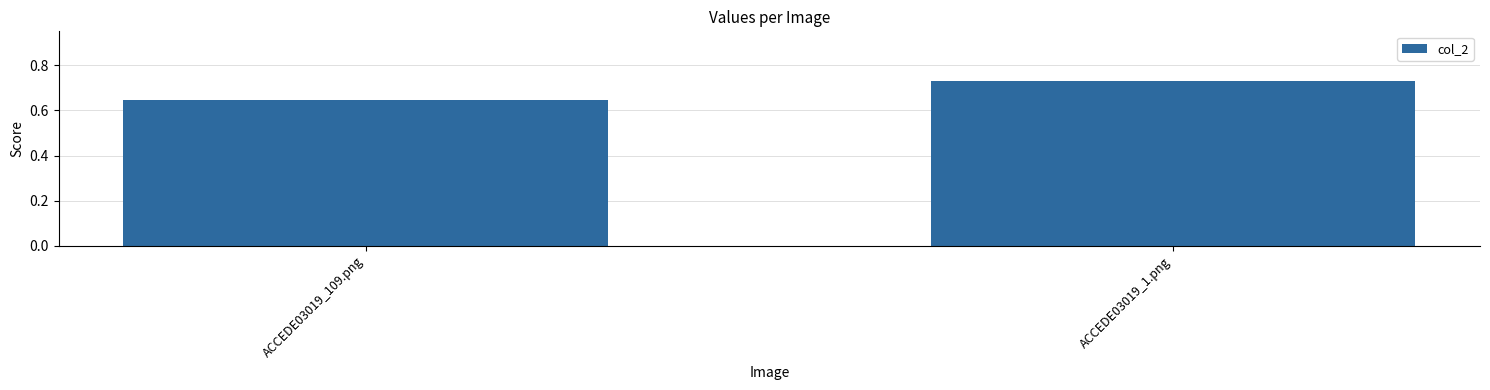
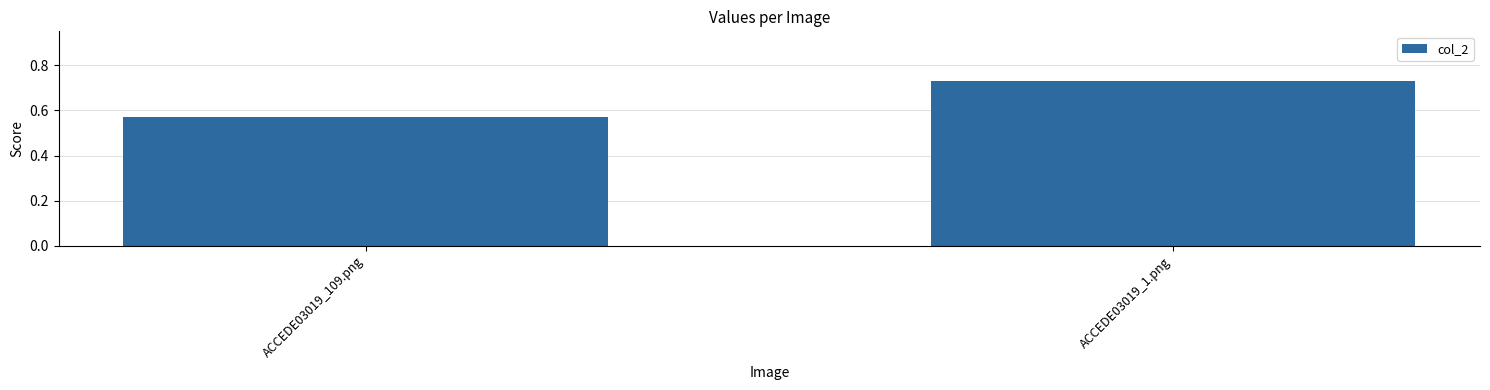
ACCEDE03019_109.png: 0.65 -> 0.57
